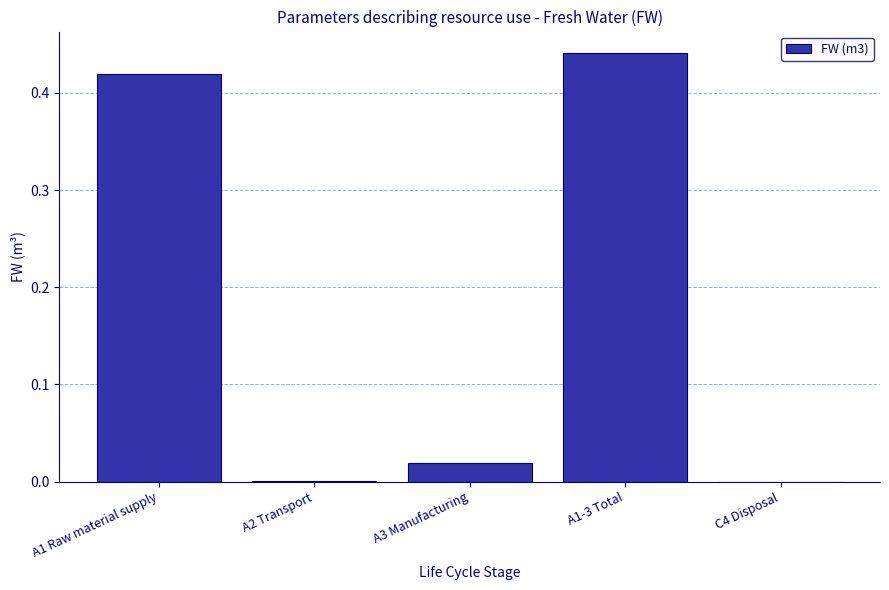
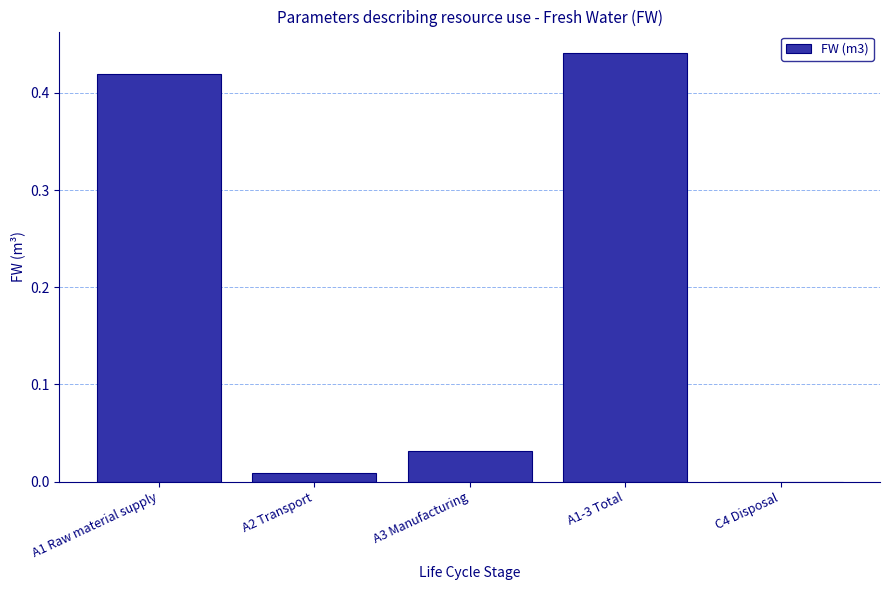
A2 Transport: 0.00 -> 0.01
A3 Manufacturing: 0.02 -> 0.03
